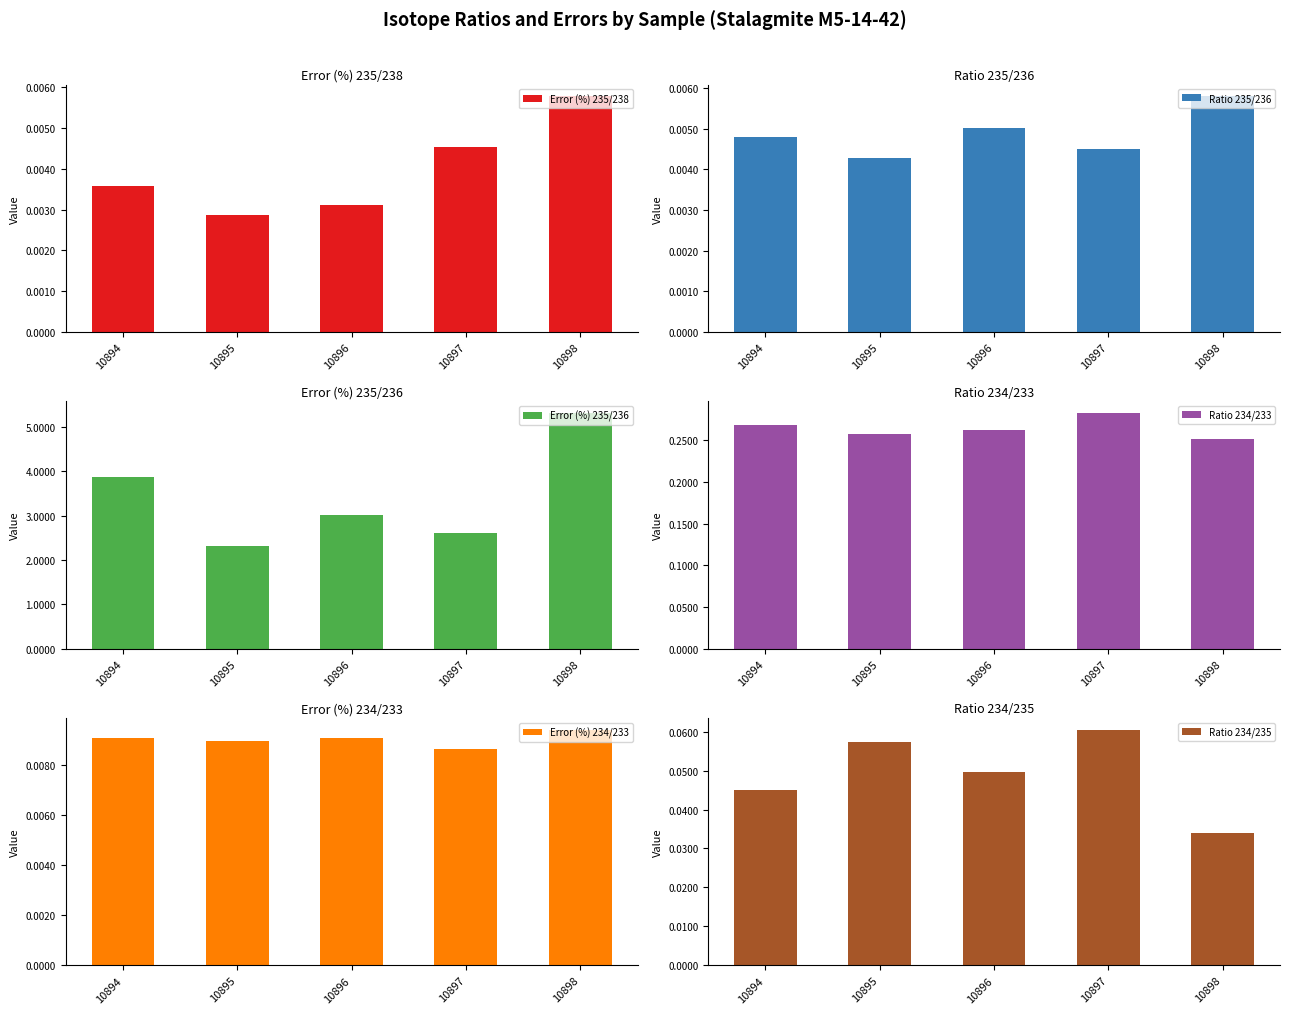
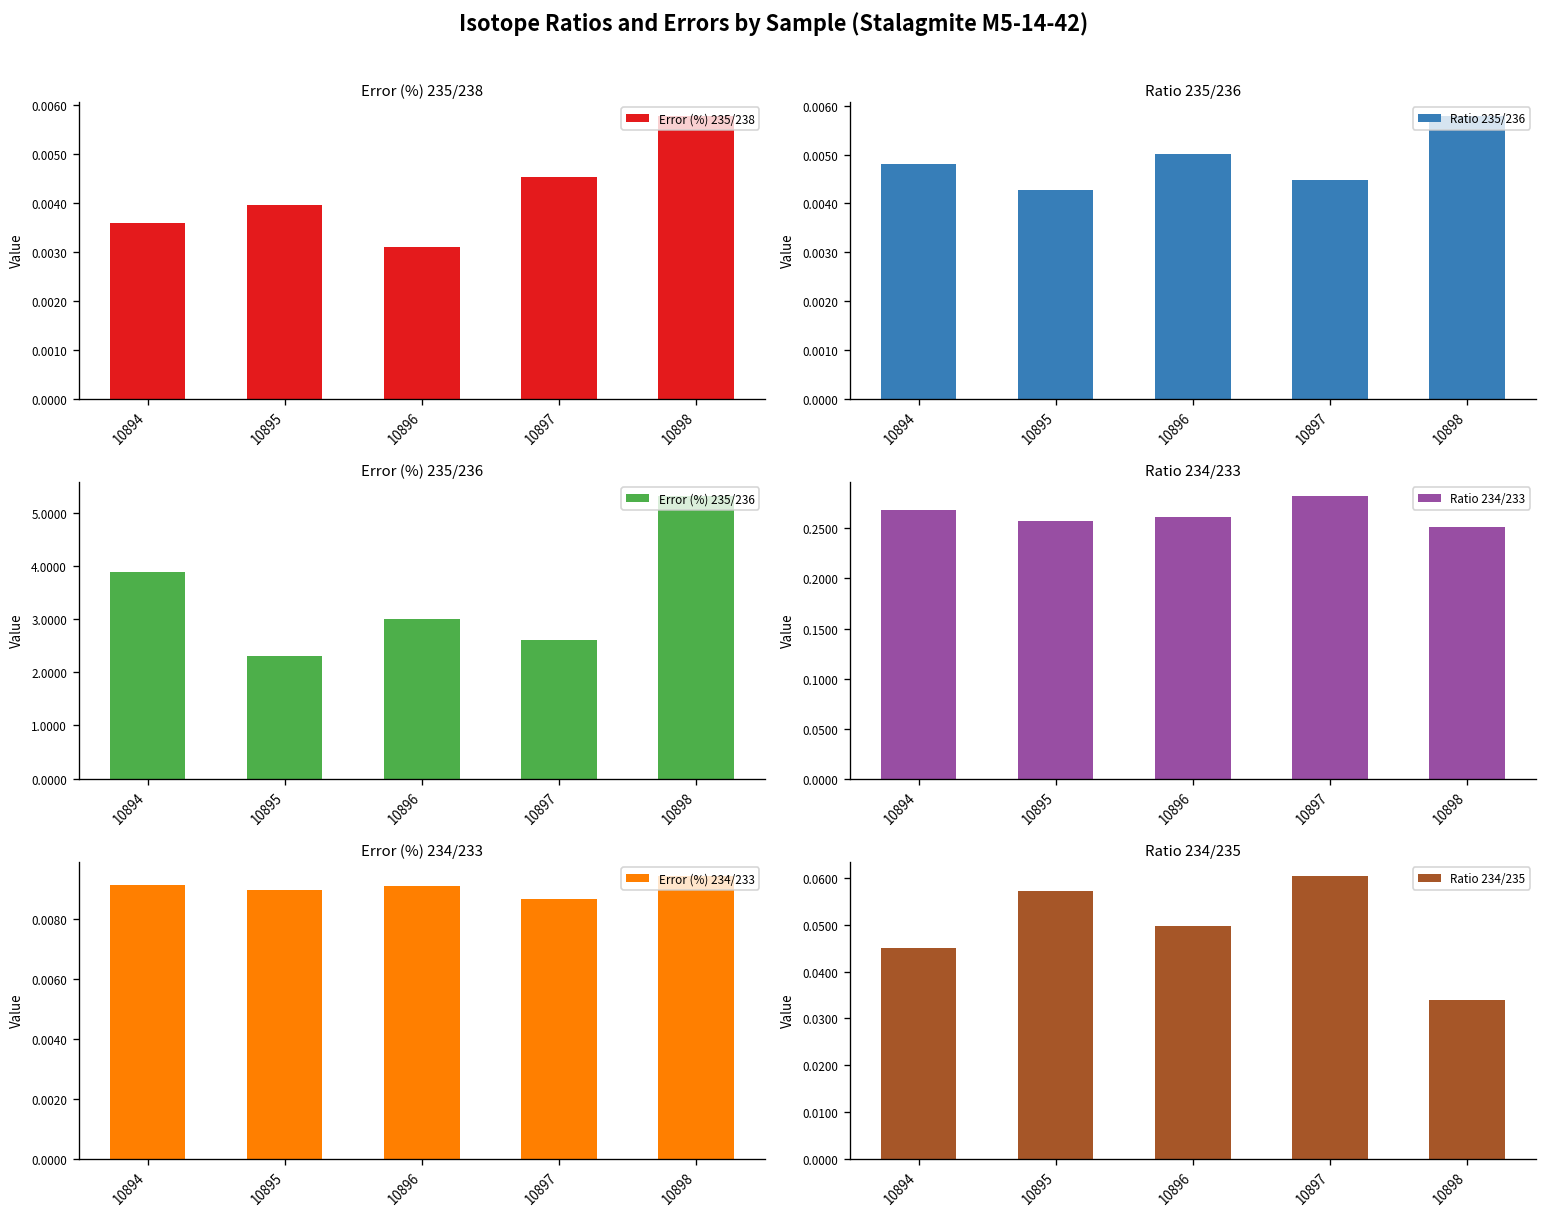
Error (%) 235/238, 10895: 0.0029 -> 0.0040
